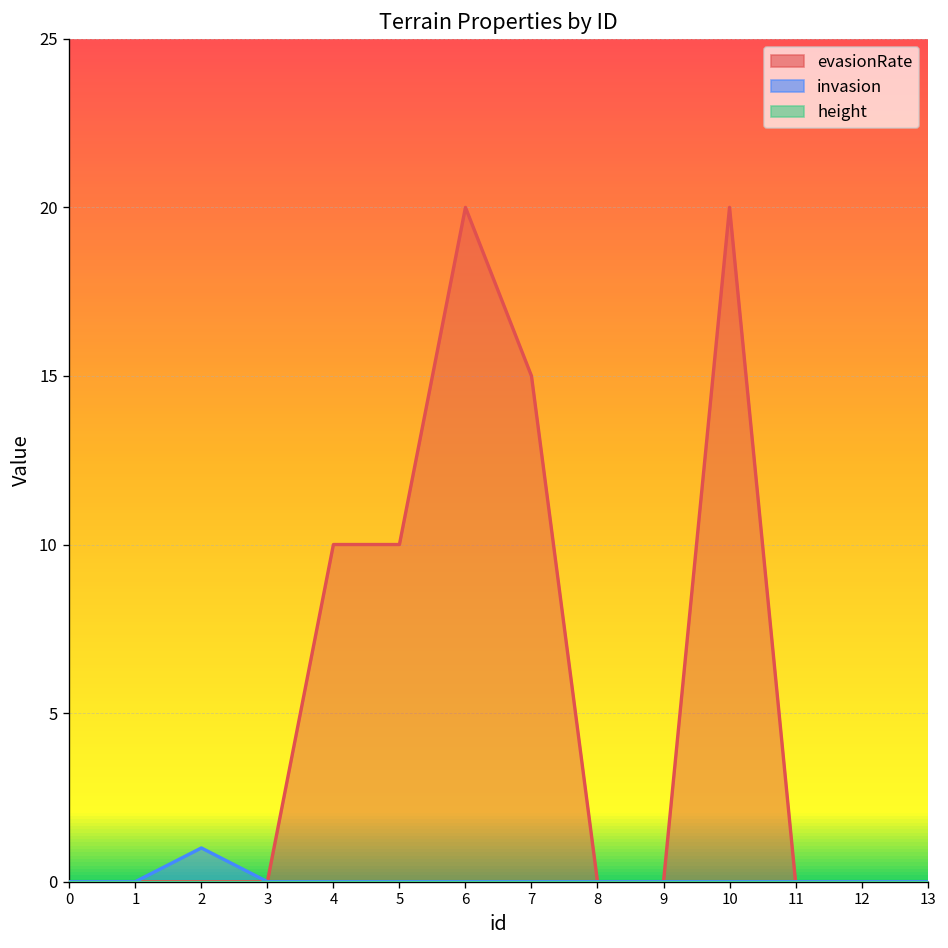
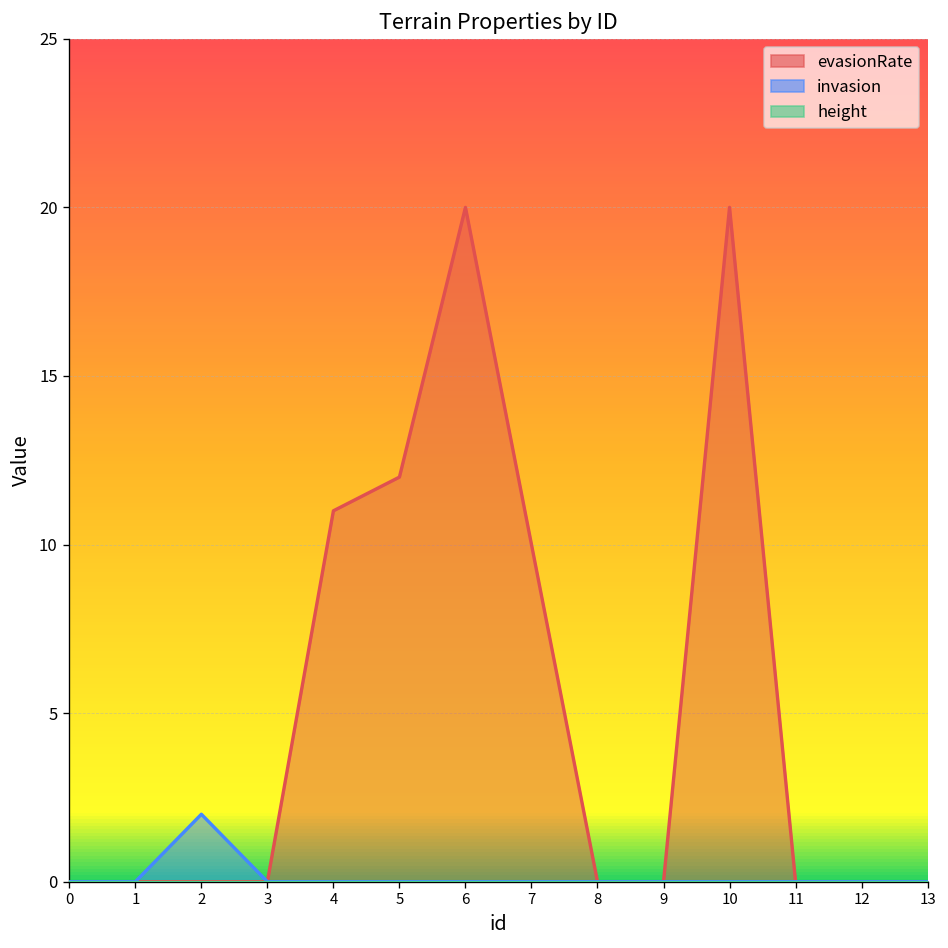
invasion, 2: 1 -> 2
evasionRate, 4: 10 -> 11
evasionRate, 5: 10 -> 12
evasionRate, 7: 15 -> 10
